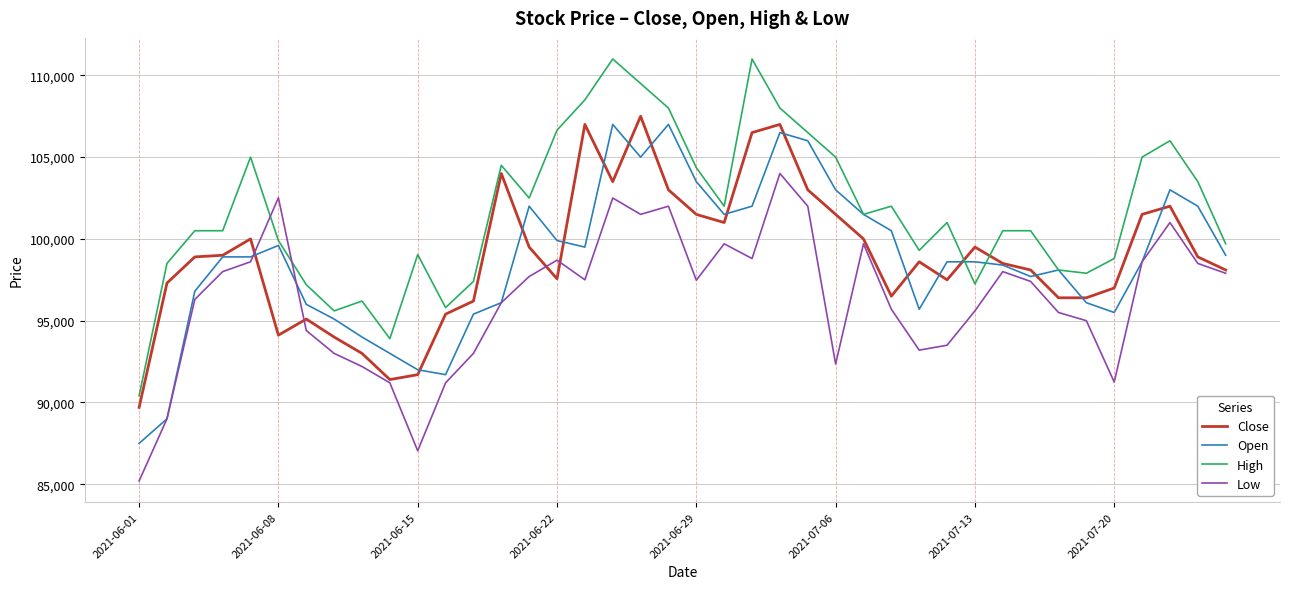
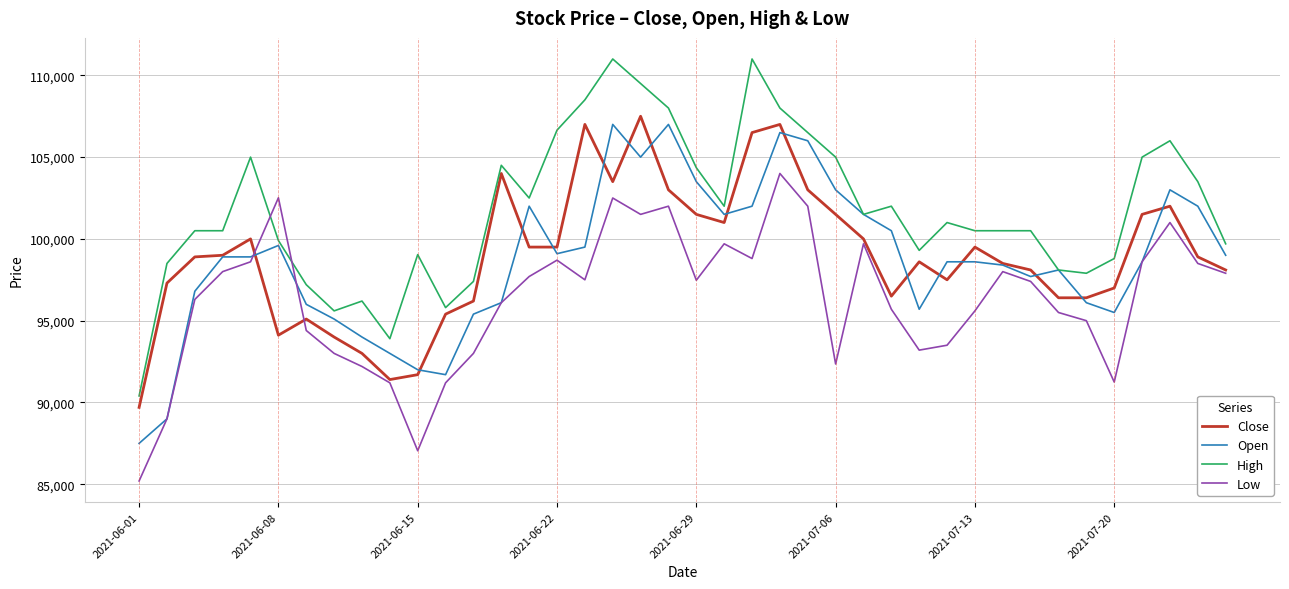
Close, 2021-06-22: 97,600 -> 99,500
Open, 2021-06-22: 99,900 -> 99,100
High, 2021-07-13: 97,200 -> 100,500
